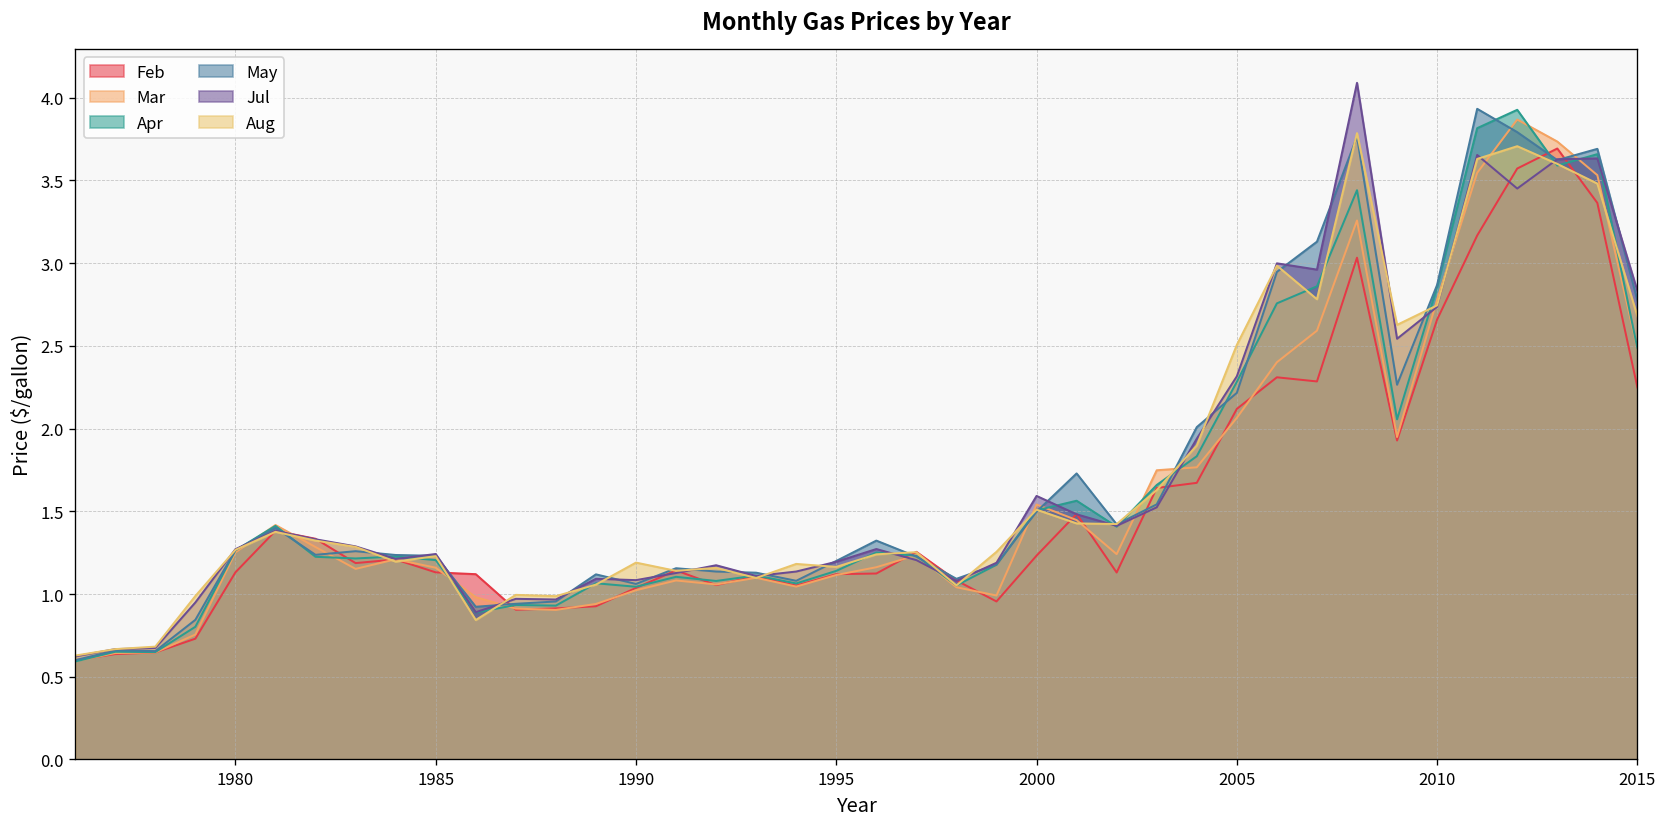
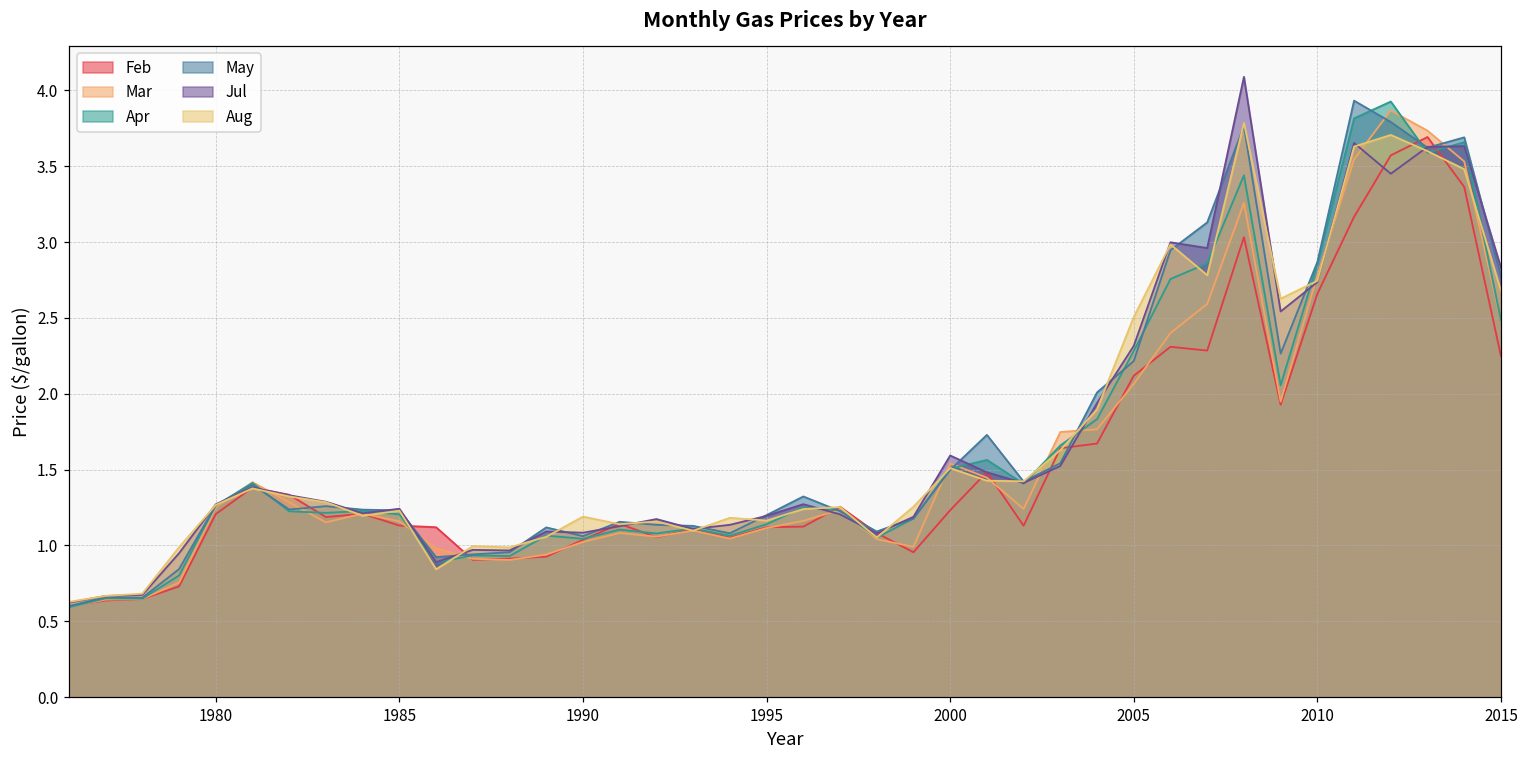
Feb, 1980: 1.13 -> 1.21
